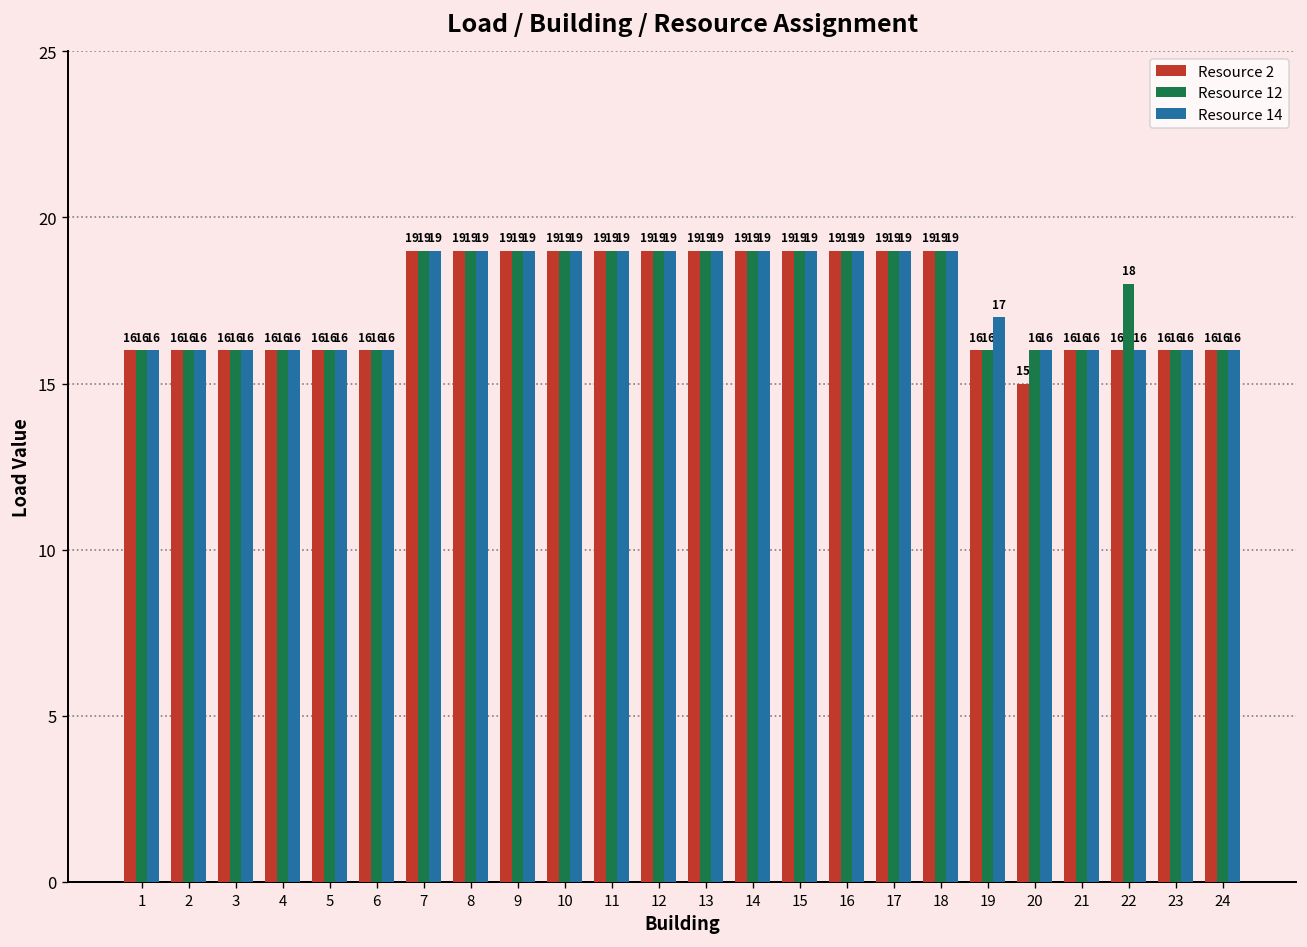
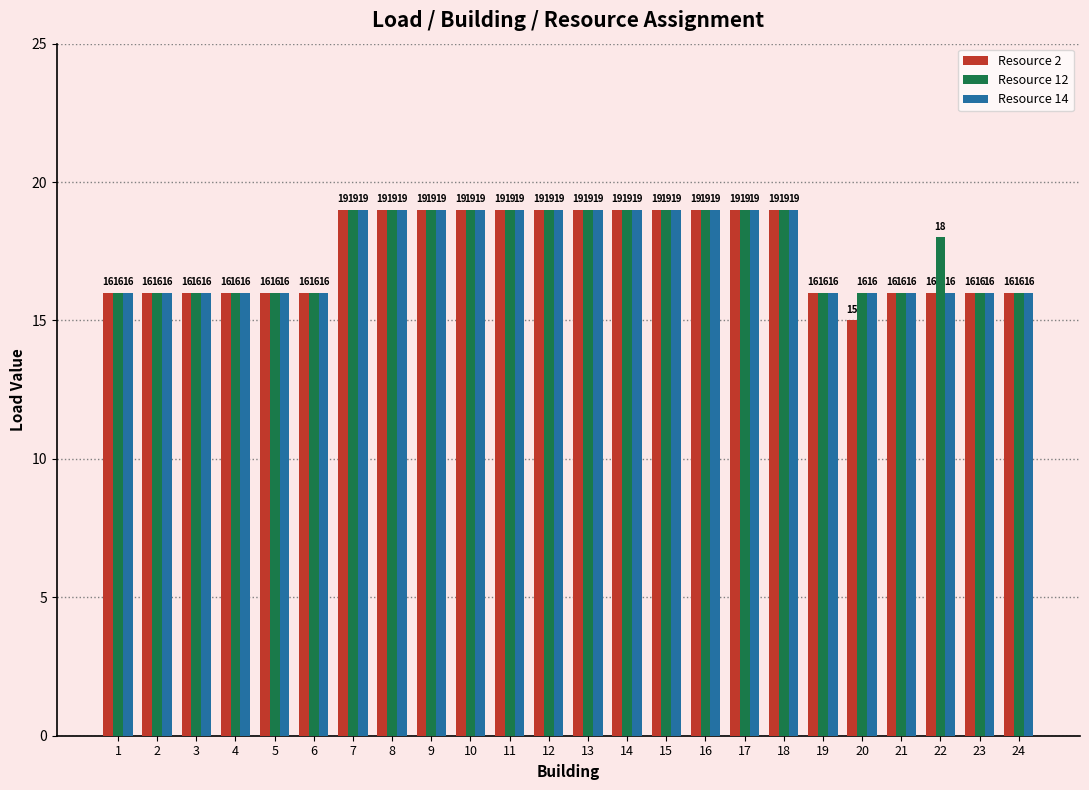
Resource 14, 19: 17 -> 16
